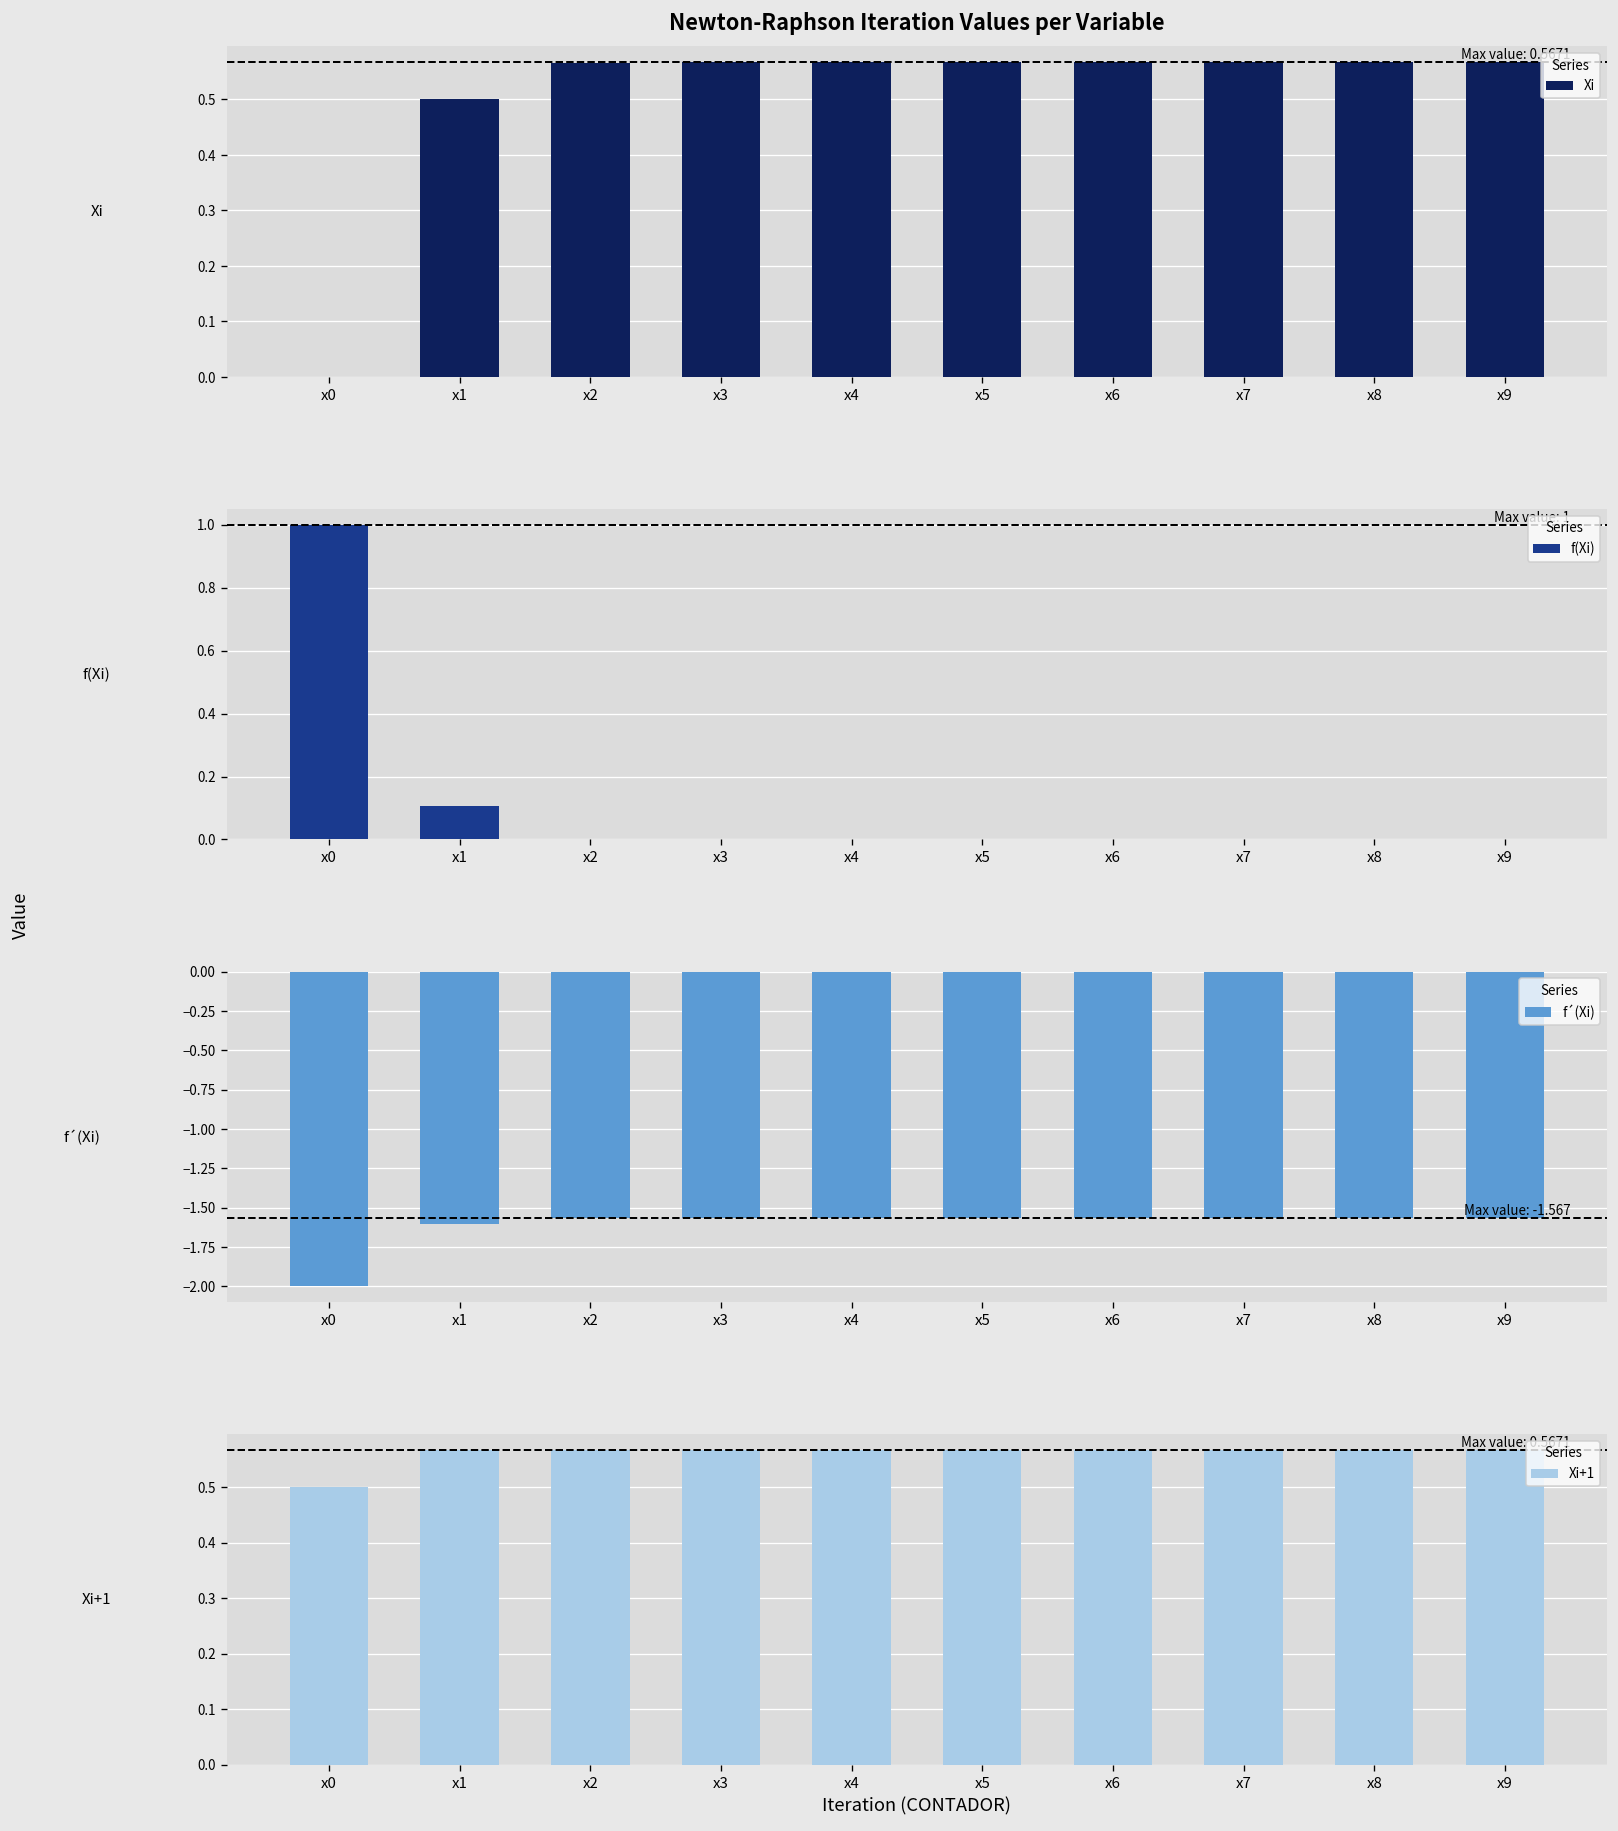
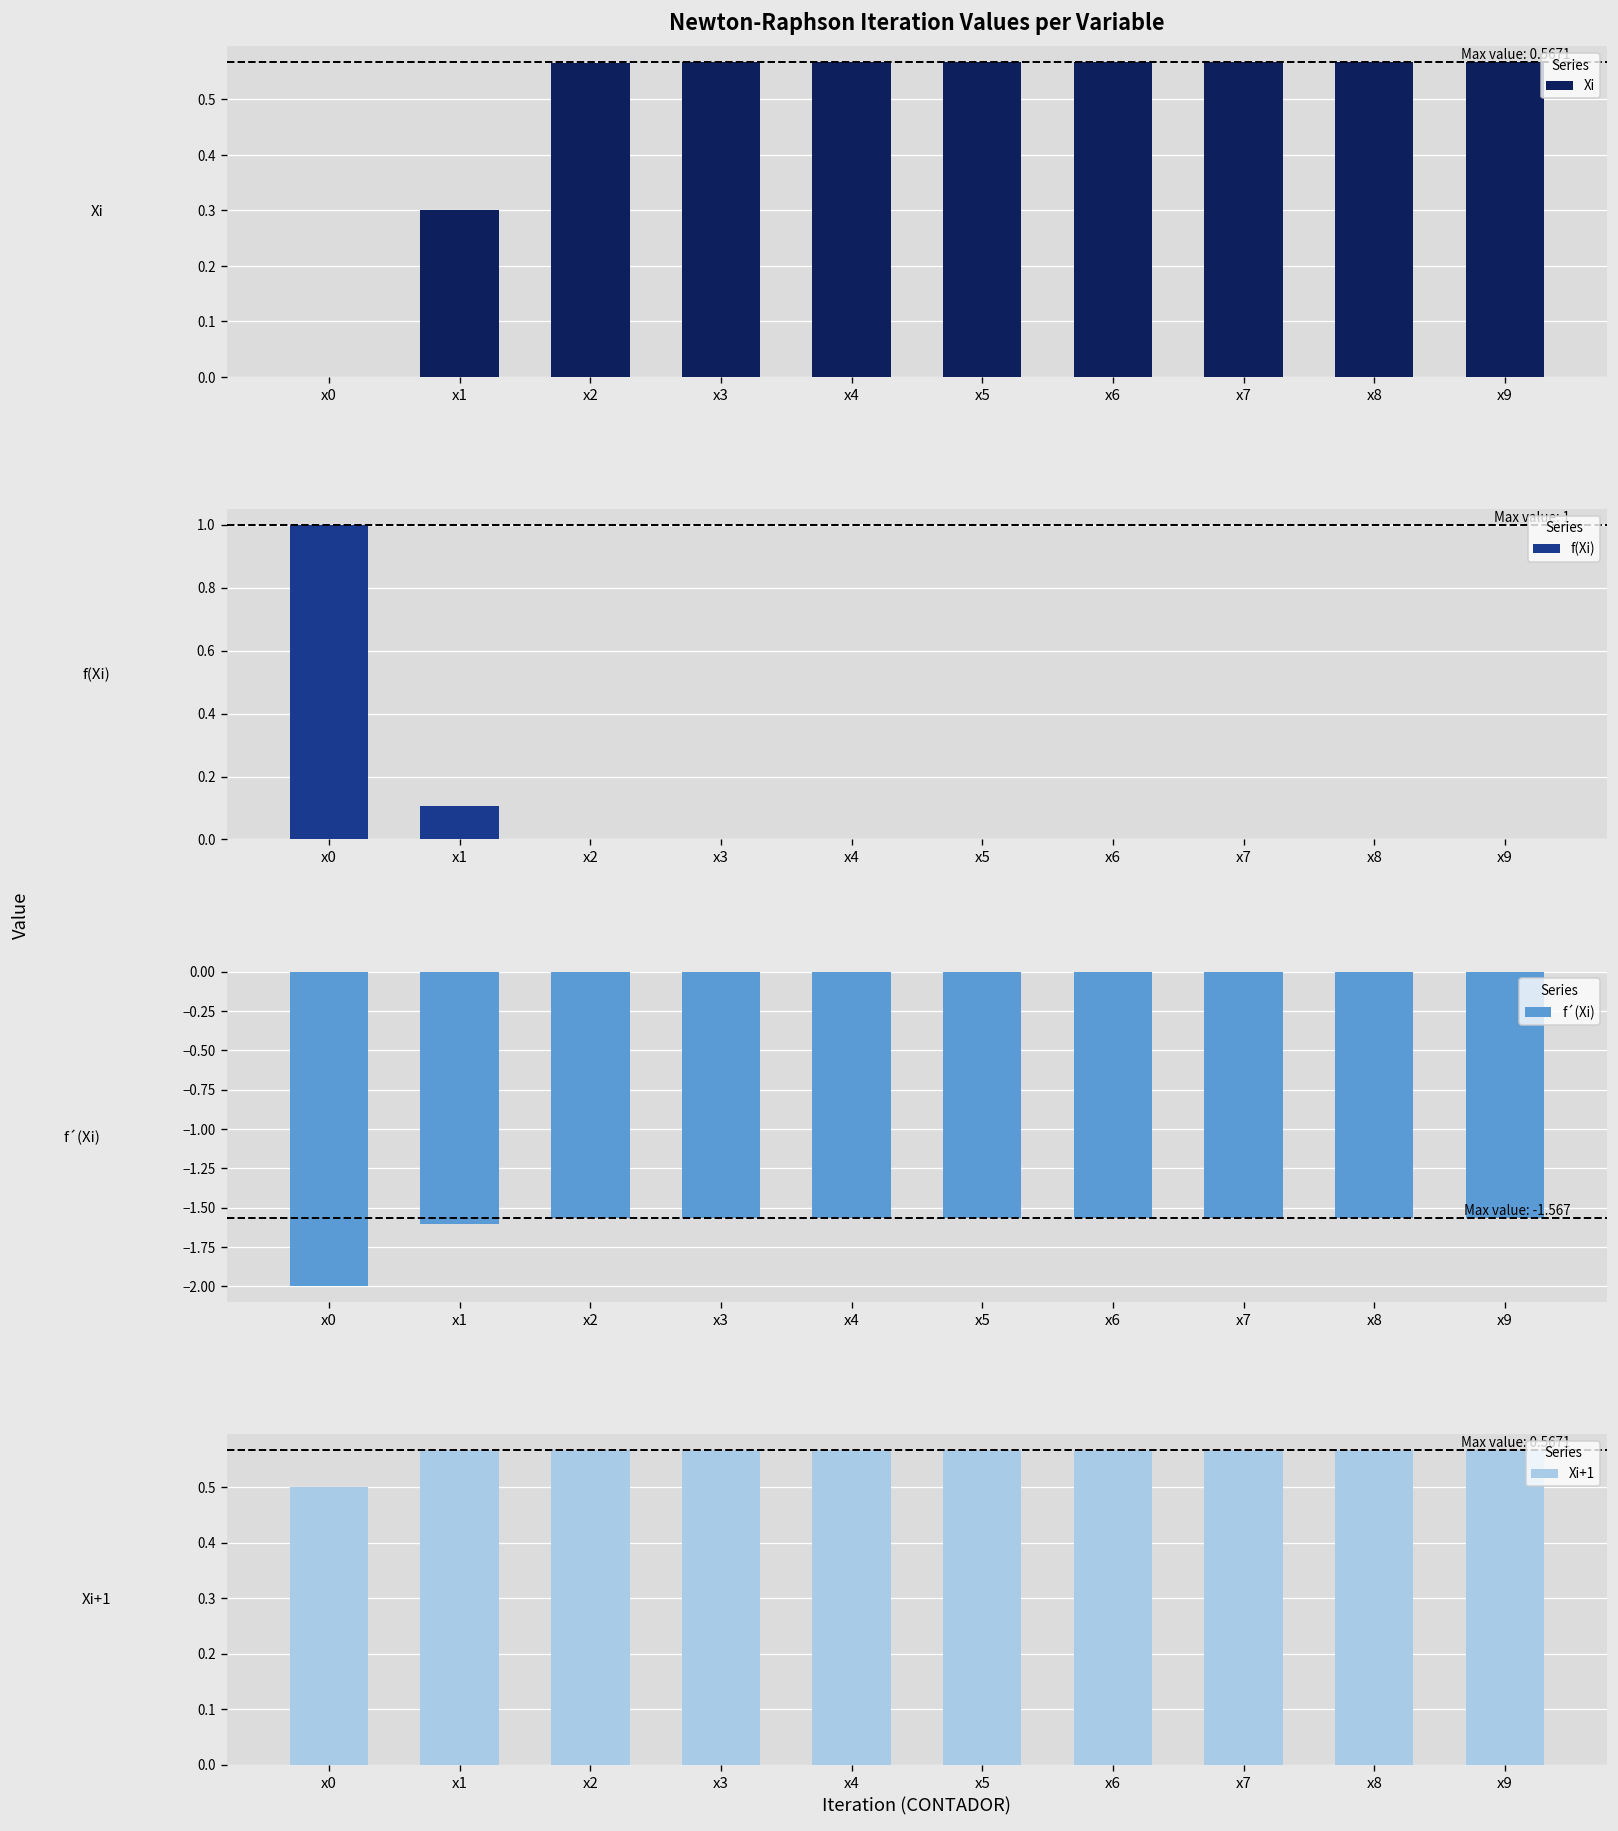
Newton-Raphson Iteration Values per Variable, x1: 0.5 -> 0.3
